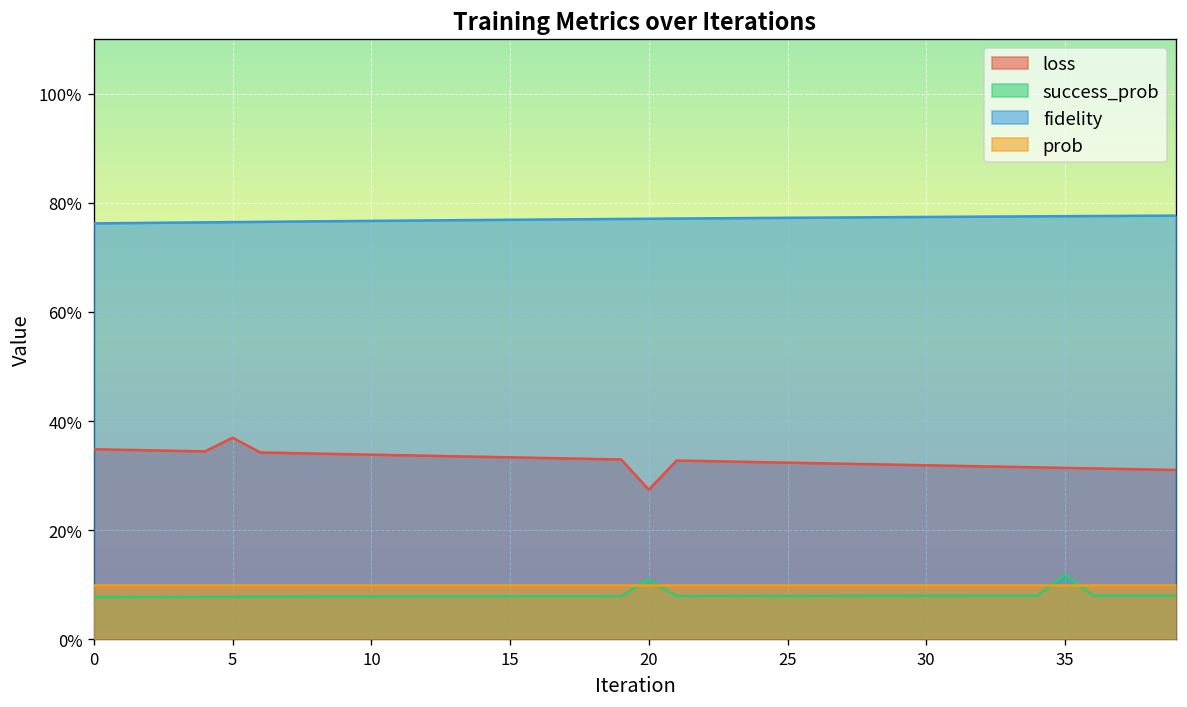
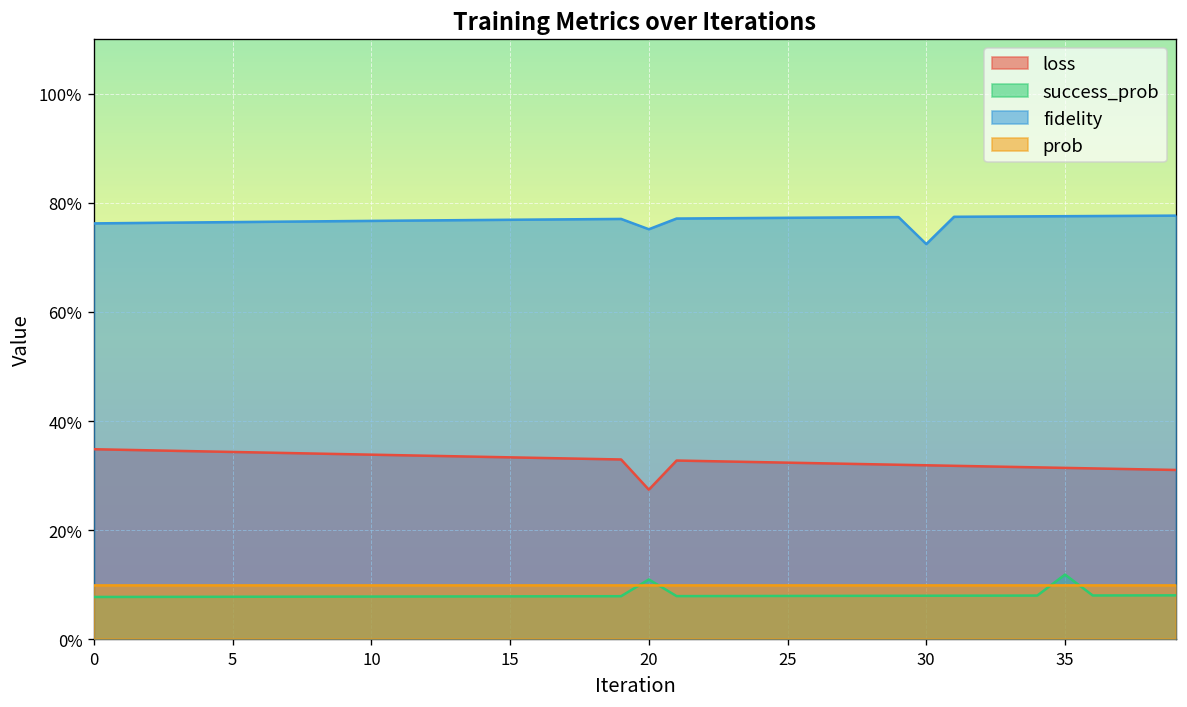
loss, 5: 37% -> 34%
fidelity, 20: 77% -> 75%
fidelity, 30: 77% -> 72%
